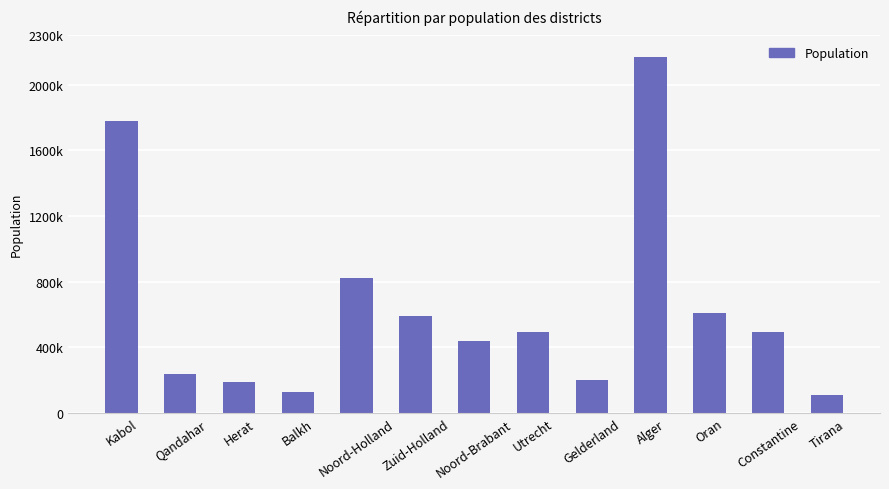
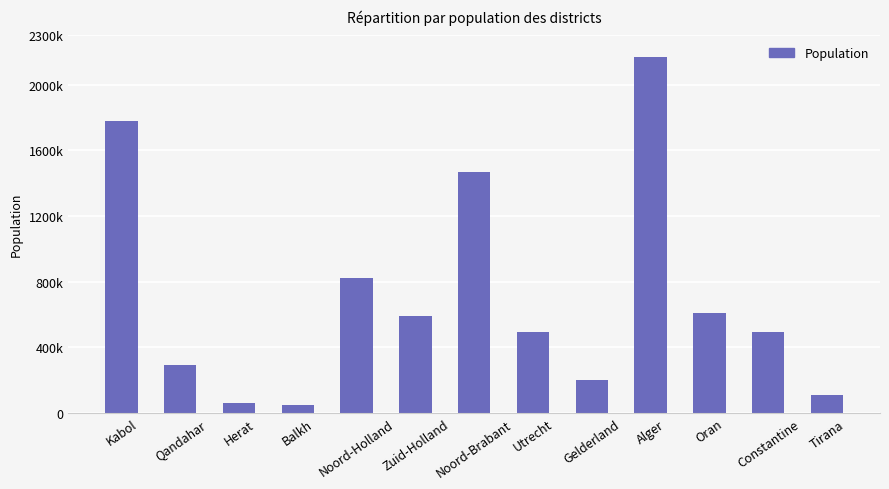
Qandahar: 240000 -> 290000
Herat: 190000 -> 60000
Balkh: 130000 -> 50000
Noord-Brabant: 440000 -> 1470000
